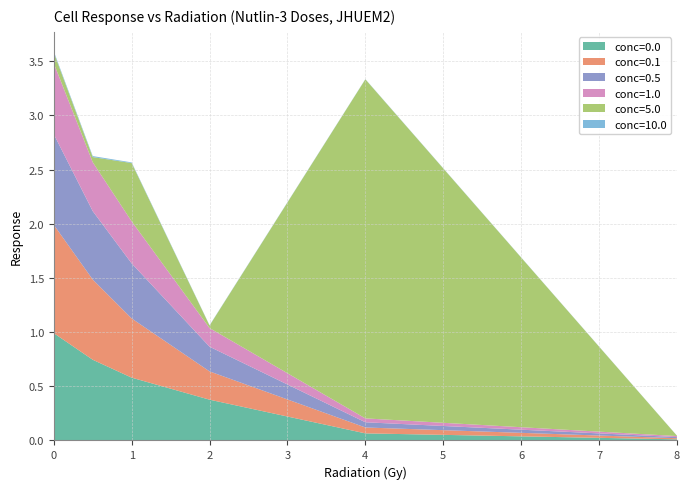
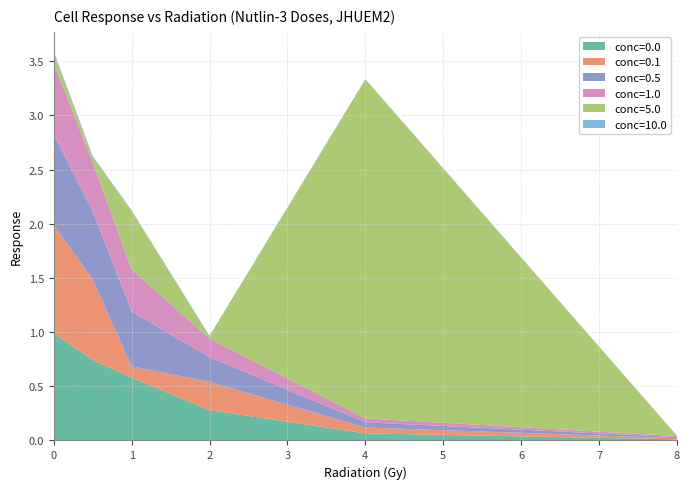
conc=0.1, 1: 0.55 -> 0.10
conc=0.0, 2: 0.38 -> 0.28
